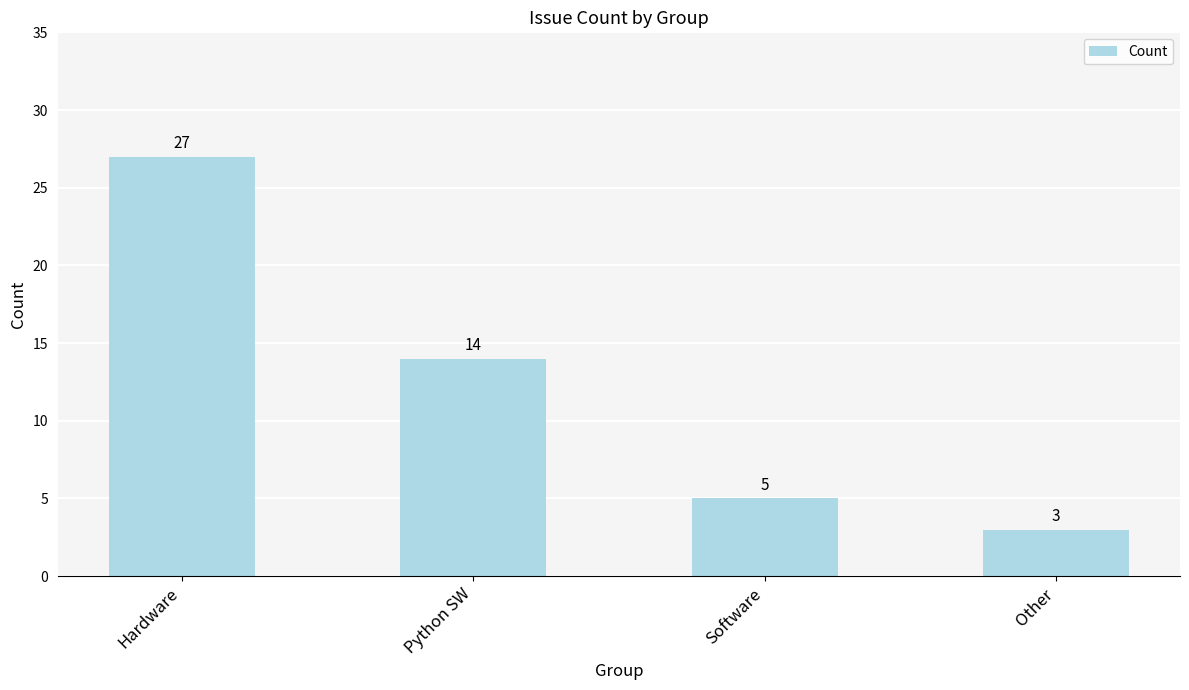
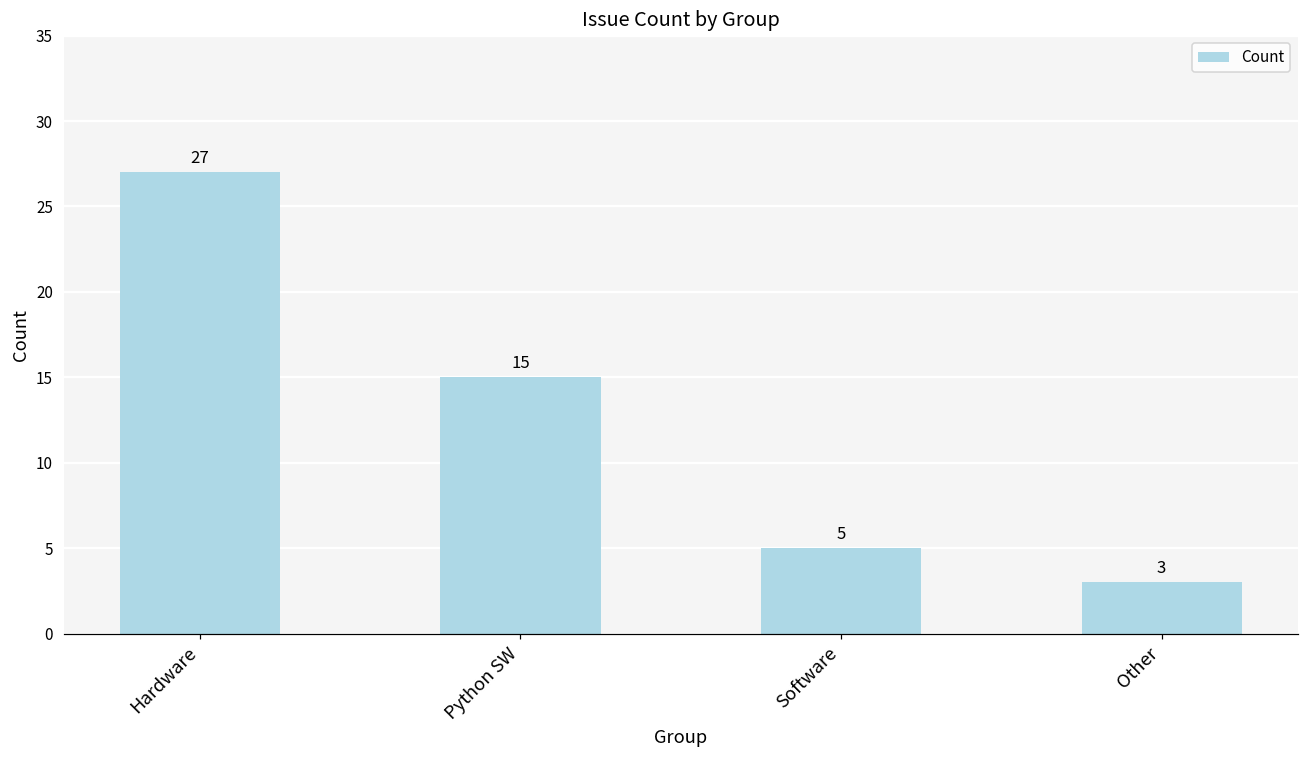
Python SW: 14 -> 15
